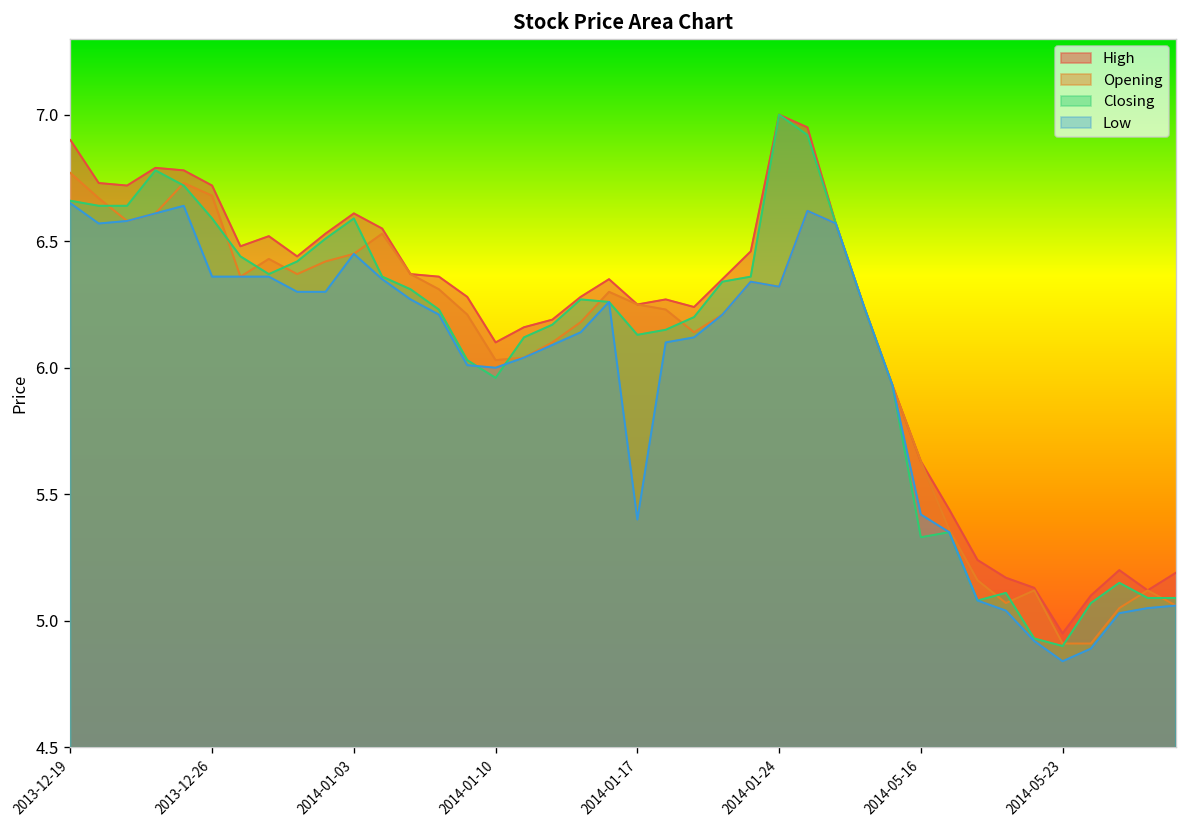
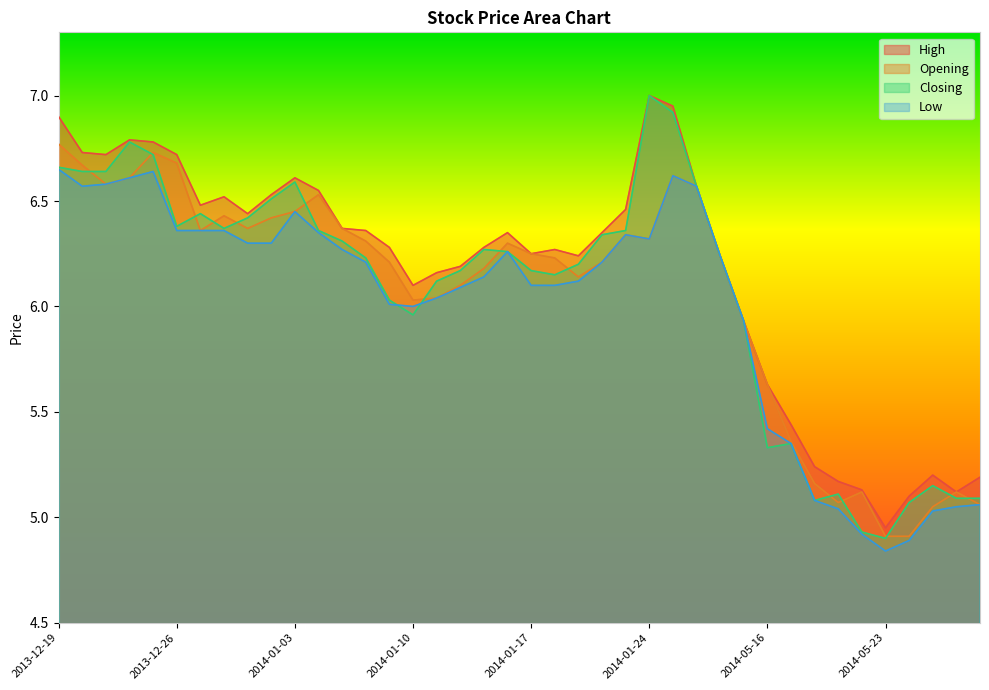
Closing, 2013-12-26: 6.59 -> 6.38
Closing, 2014-01-17: 6.13 -> 6.17
Low, 2014-01-17: 5.4 -> 6.1
